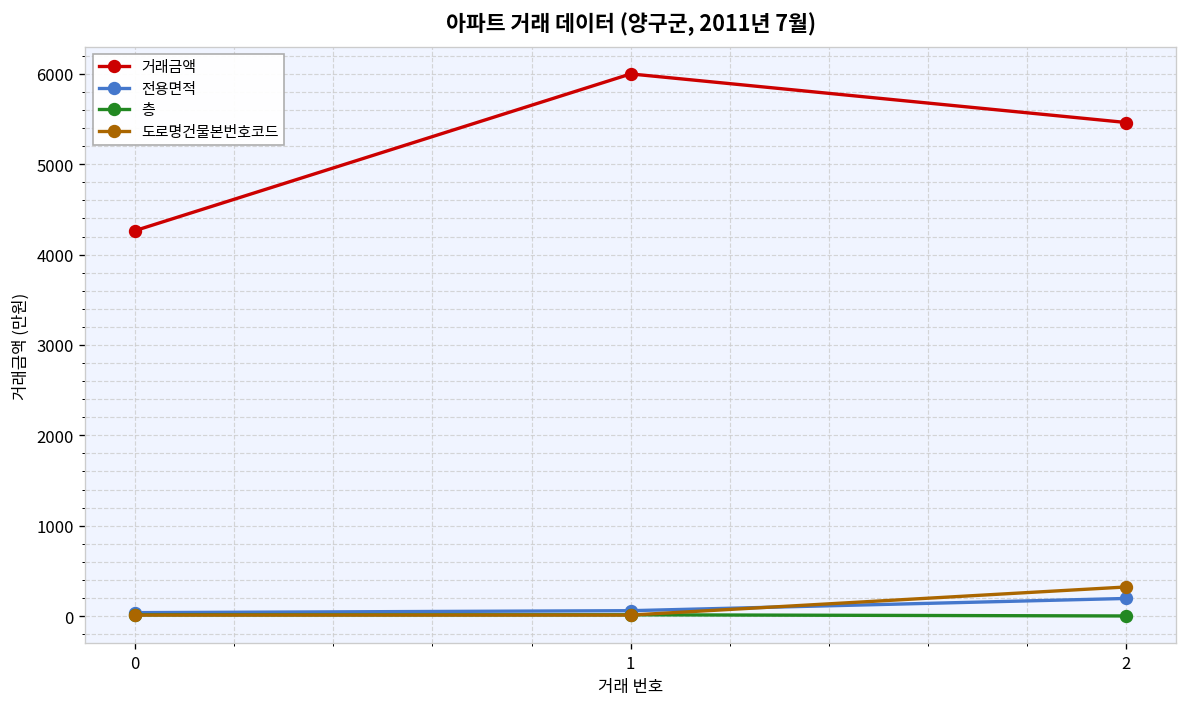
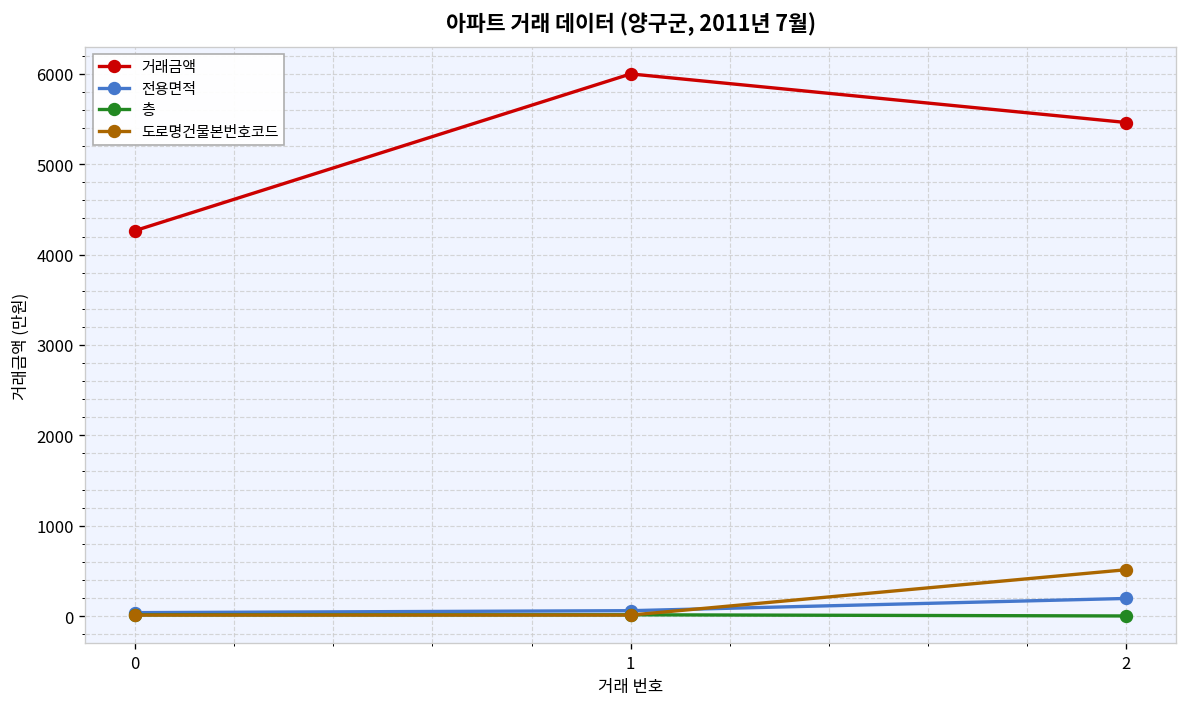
도로명건물본번호코드, 2: 300 -> 500
